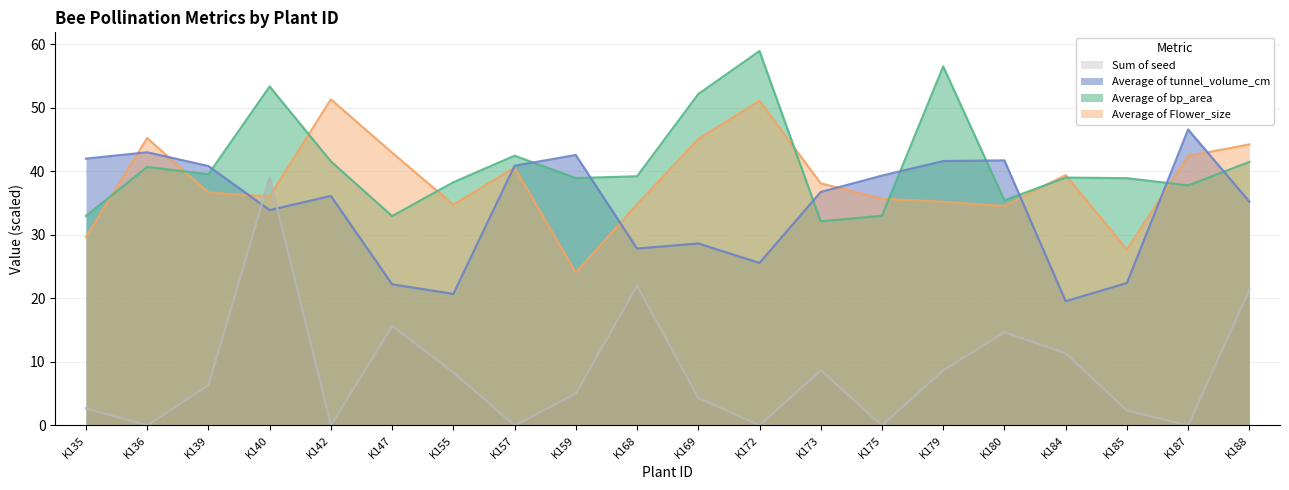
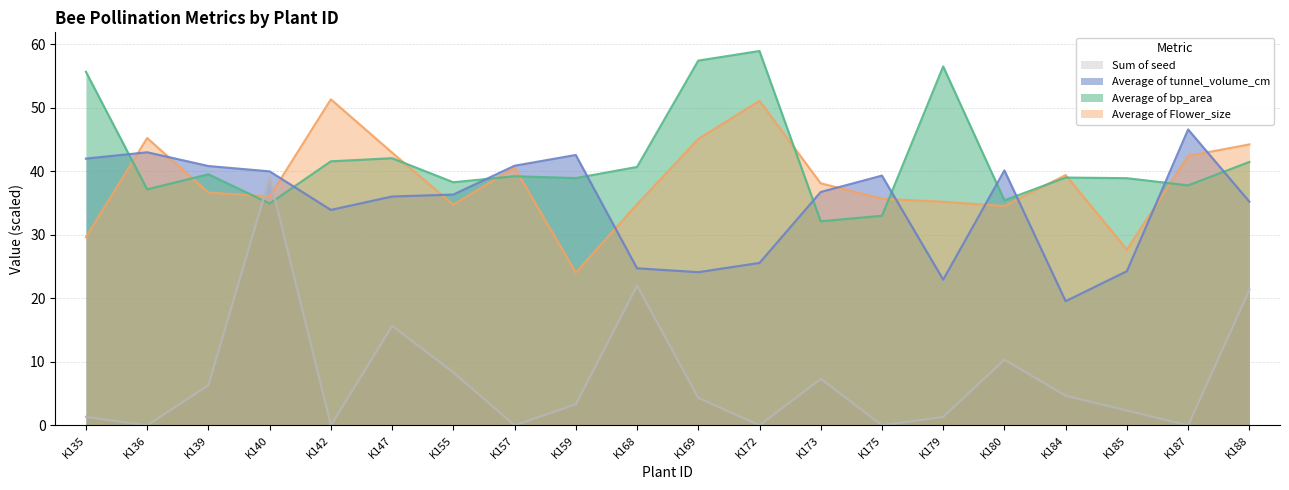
Sum of seed, K135: 3 -> 1
Average of bp_area, K135: 33 -> 56
Average of bp_area, K136: 41 -> 37
Average of tunnel_volume_cm, K140: 34 -> 40
Average of bp_area, K140: 53 -> 35
Average of tunnel_volume_cm, K142: 36 -> 34
Average of tunnel_volume_cm, K147: 22 -> 36
Average of bp_area, K147: 33 -> 42
Average of tunnel_volume_cm, K155: 21 -> 36
Average of bp_area, K157: 42 -> 39
Sum of seed, K159: 5 -> 3
Average of tunnel_volume_cm, K168: 28 -> 25
Average of bp_area, K168: 39 -> 41
Average of tunnel_volume_cm, K169: 29 -> 24
Average of bp_area, K169: 52 -> 57
Sum of seed, K173: 9 -> 7
Sum of seed, K179: 9 -> 1
Average of tunnel_volume_cm, K179: 42 -> 23
Sum of seed, K180: 15 -> 10
Average of tunnel_volume_cm, K180: 42 -> 40
Sum of seed, K184: 11 -> 5
Average of tunnel_volume_cm, K185: 22 -> 24
